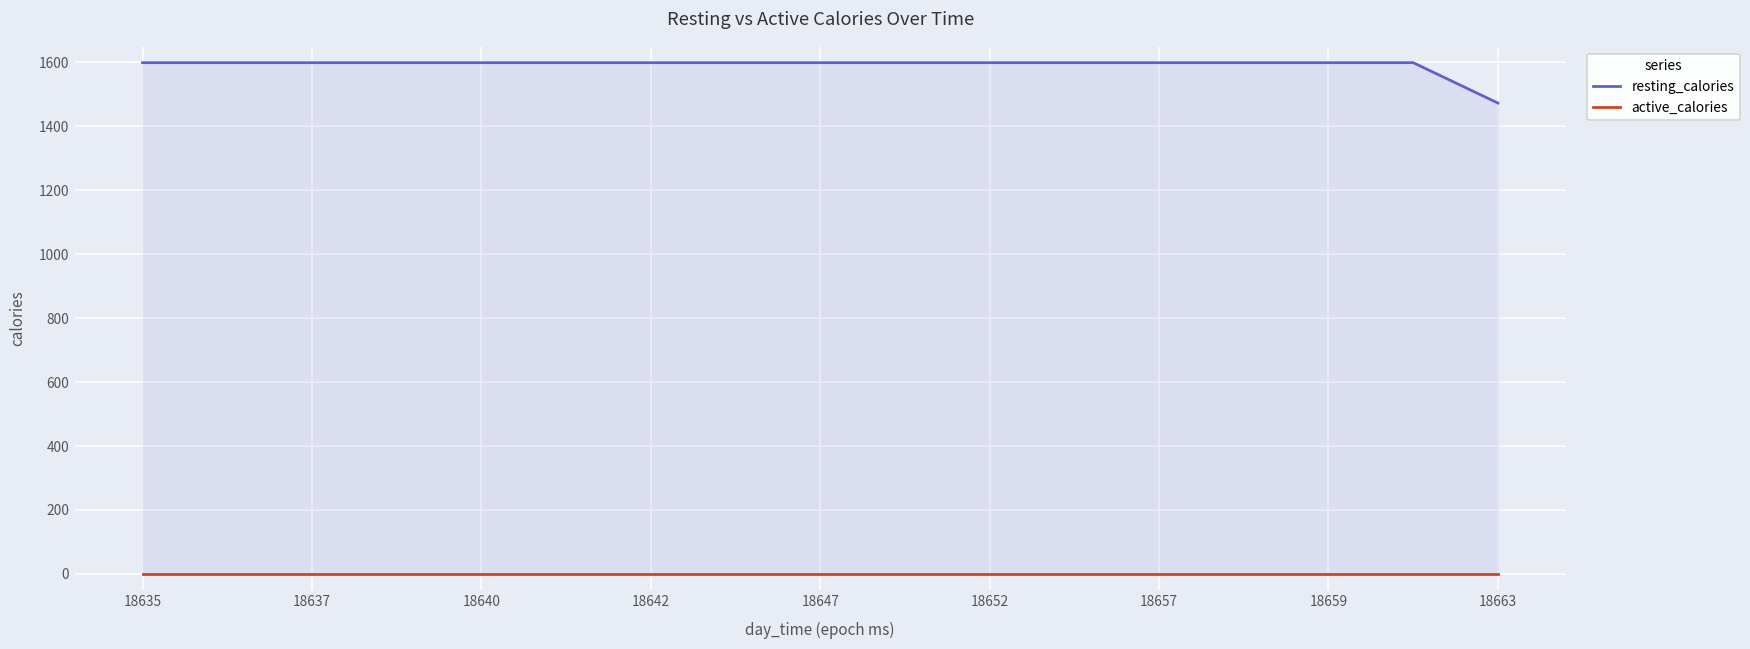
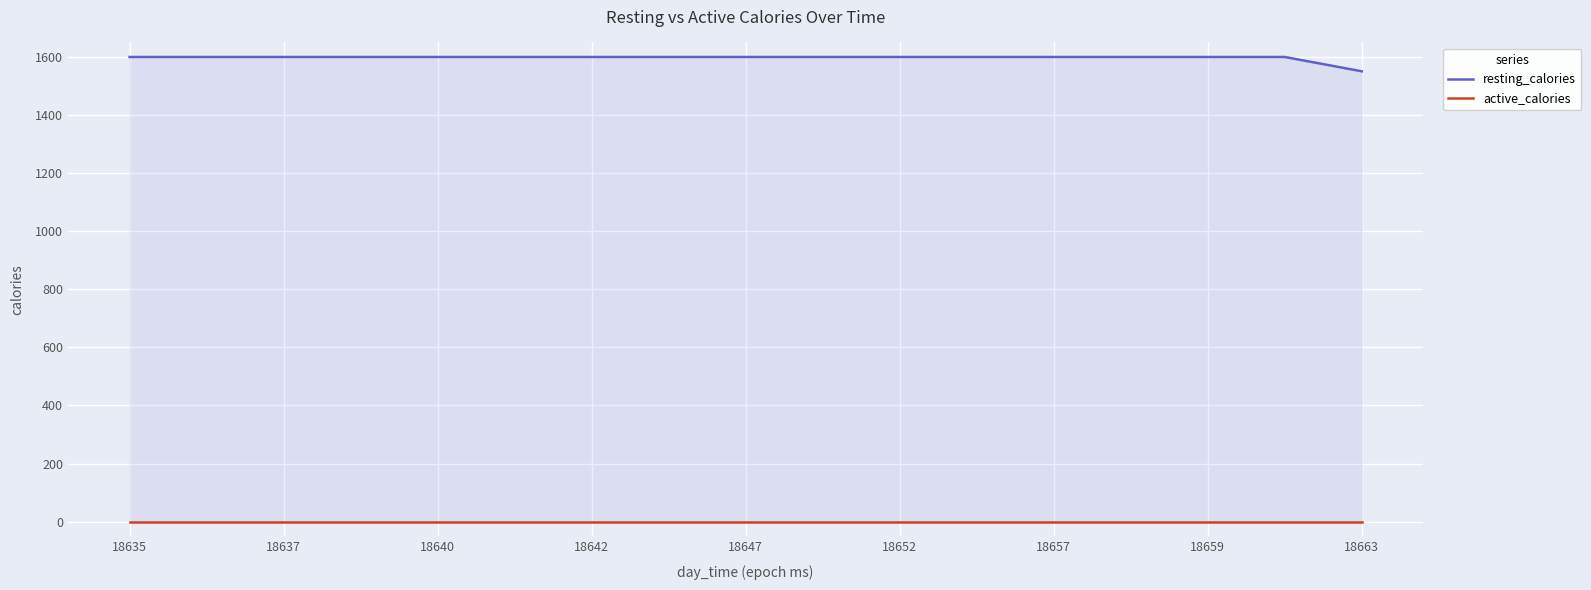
resting_calories, 18663: 1470 -> 1550
